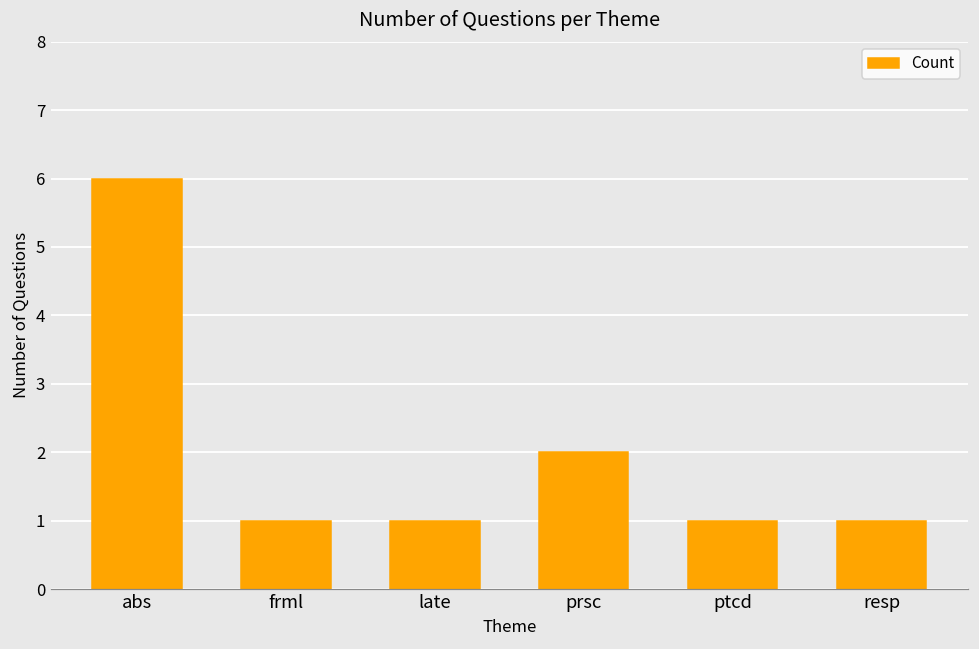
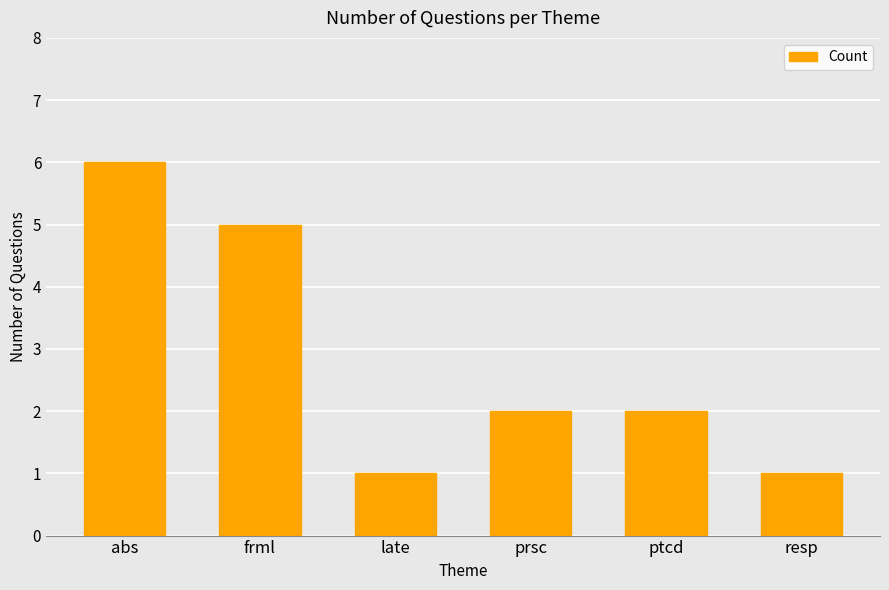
frml: 1 -> 5
ptcd: 1 -> 2
